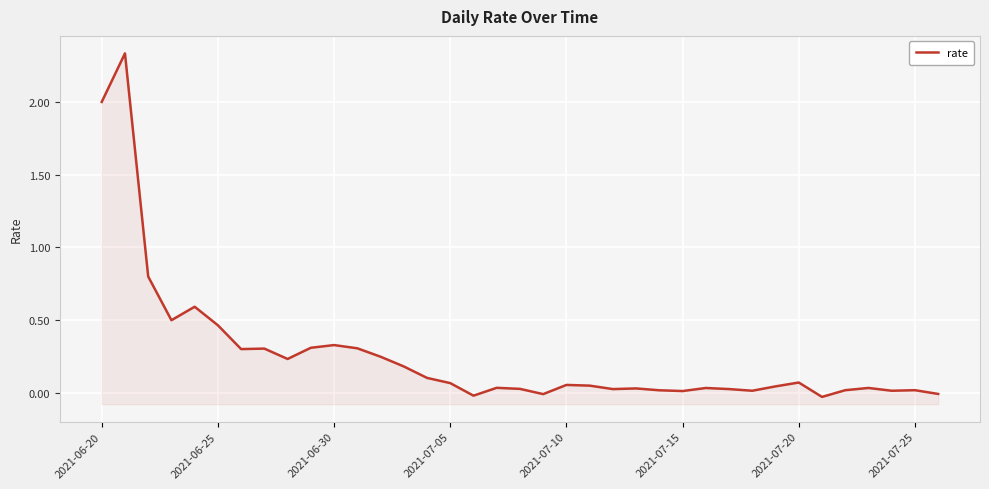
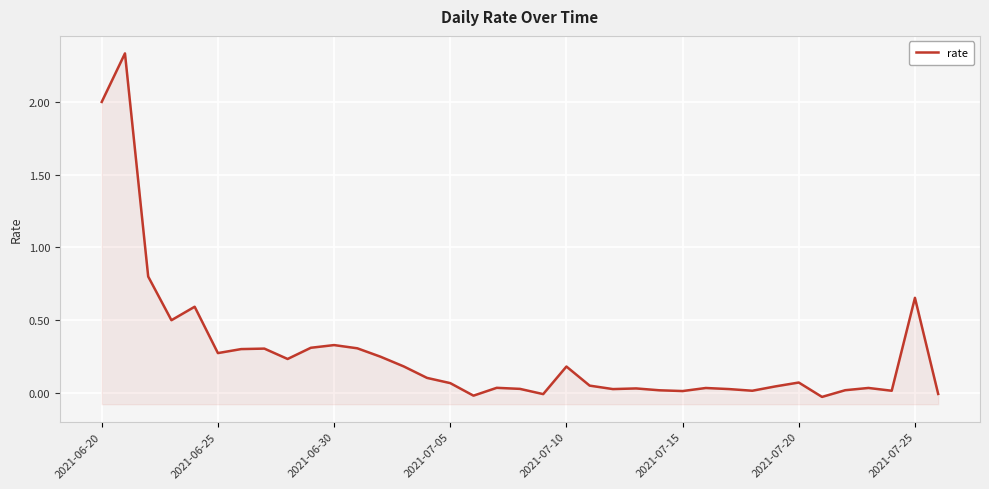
2021-06-25: 0.47 -> 0.27
2021-07-10: 0.06 -> 0.18
2021-07-25: 0.02 -> 0.65
